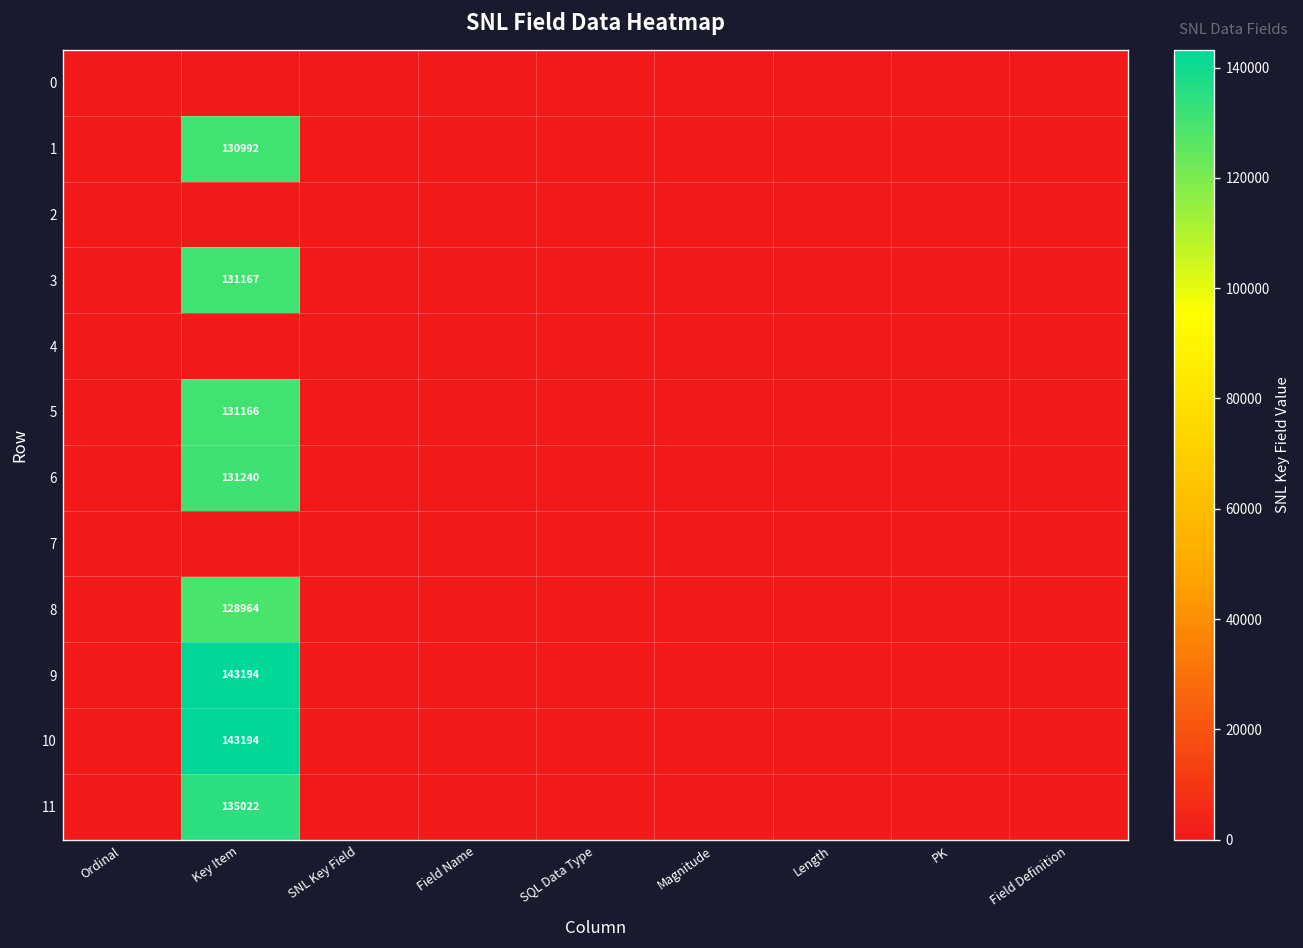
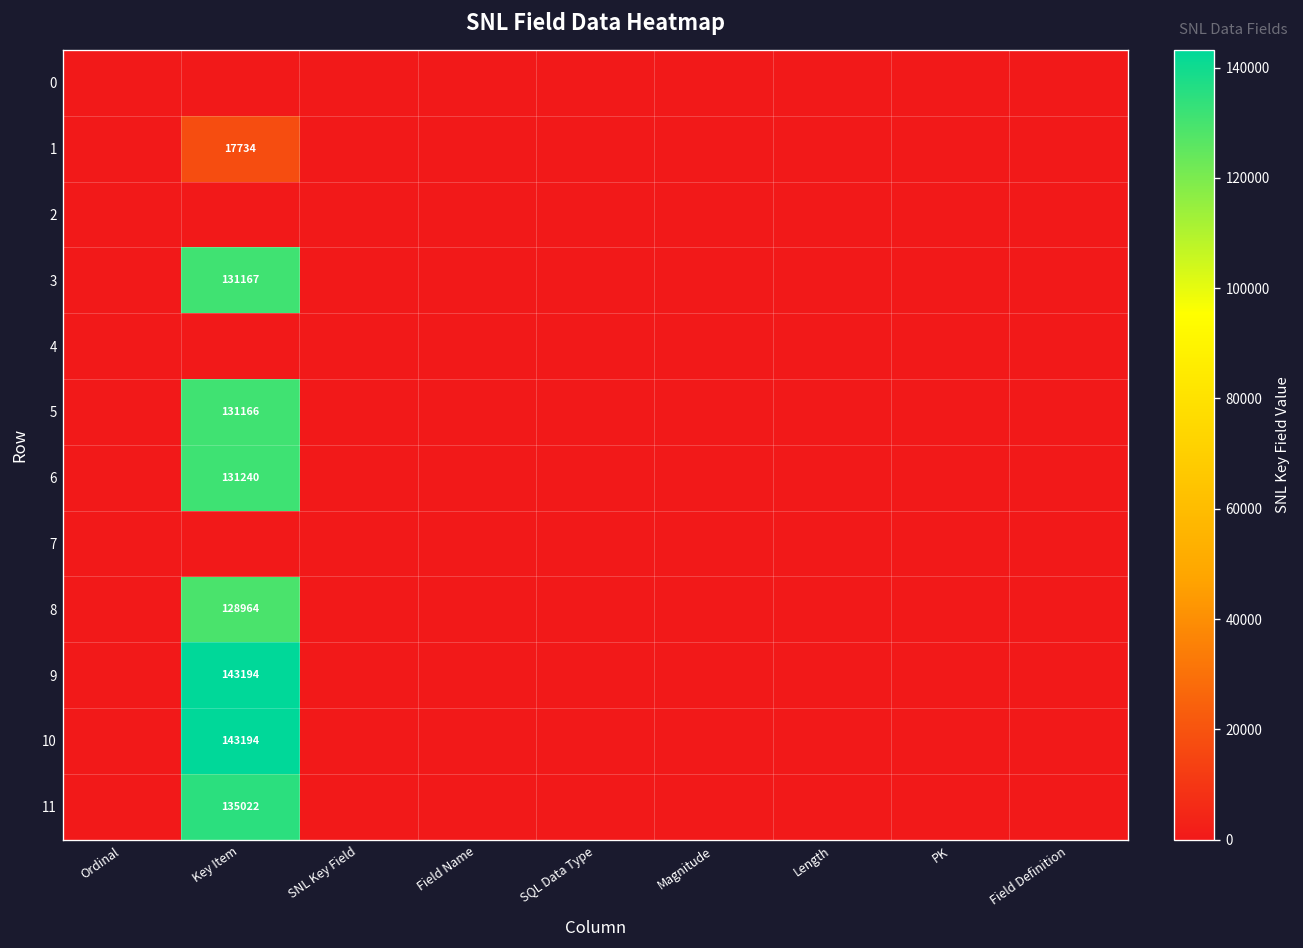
1, Key Item: 130992 -> 17734
